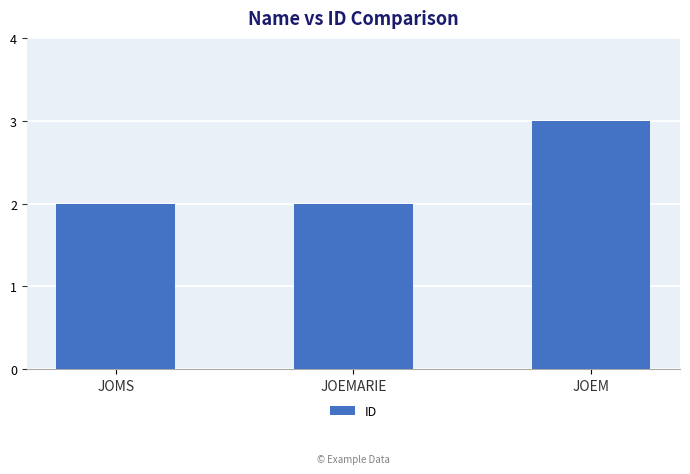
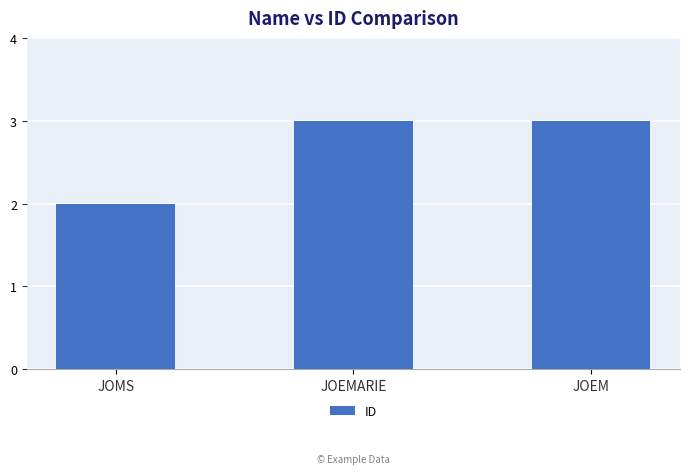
JOEMARIE: 2 -> 3
